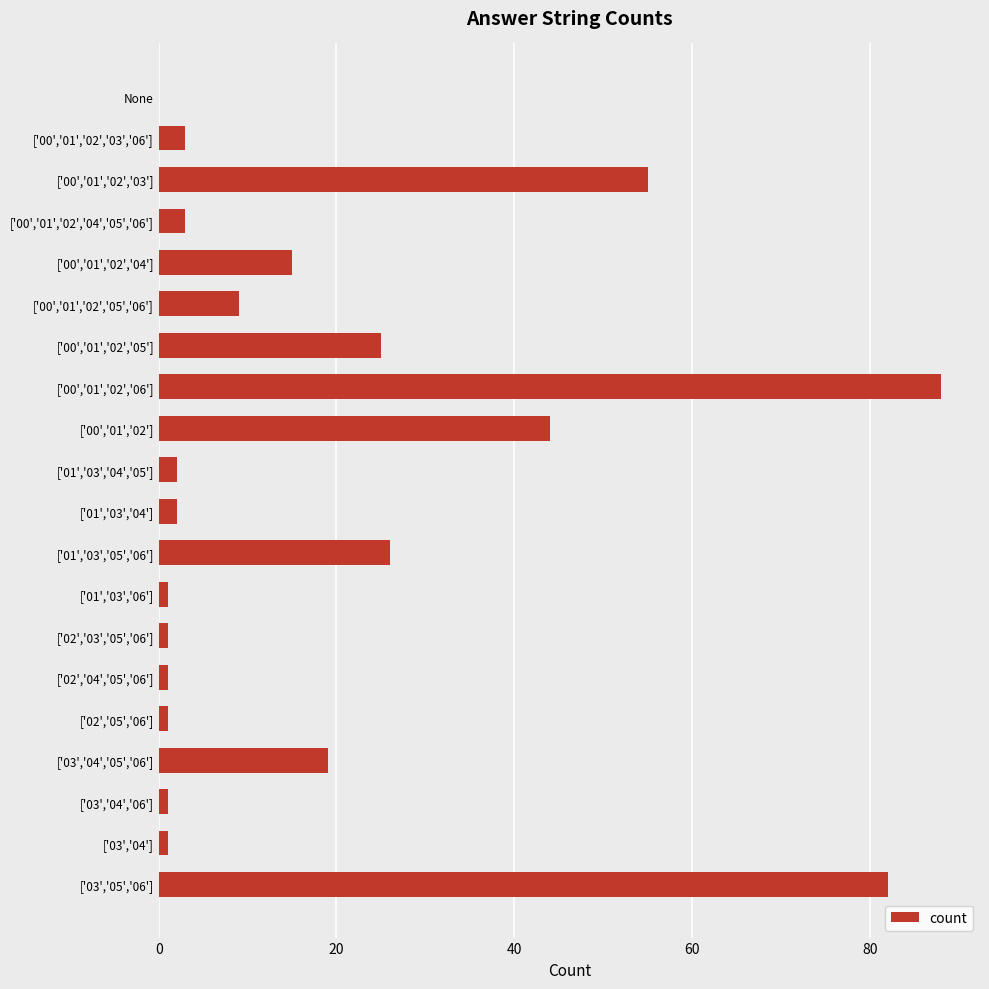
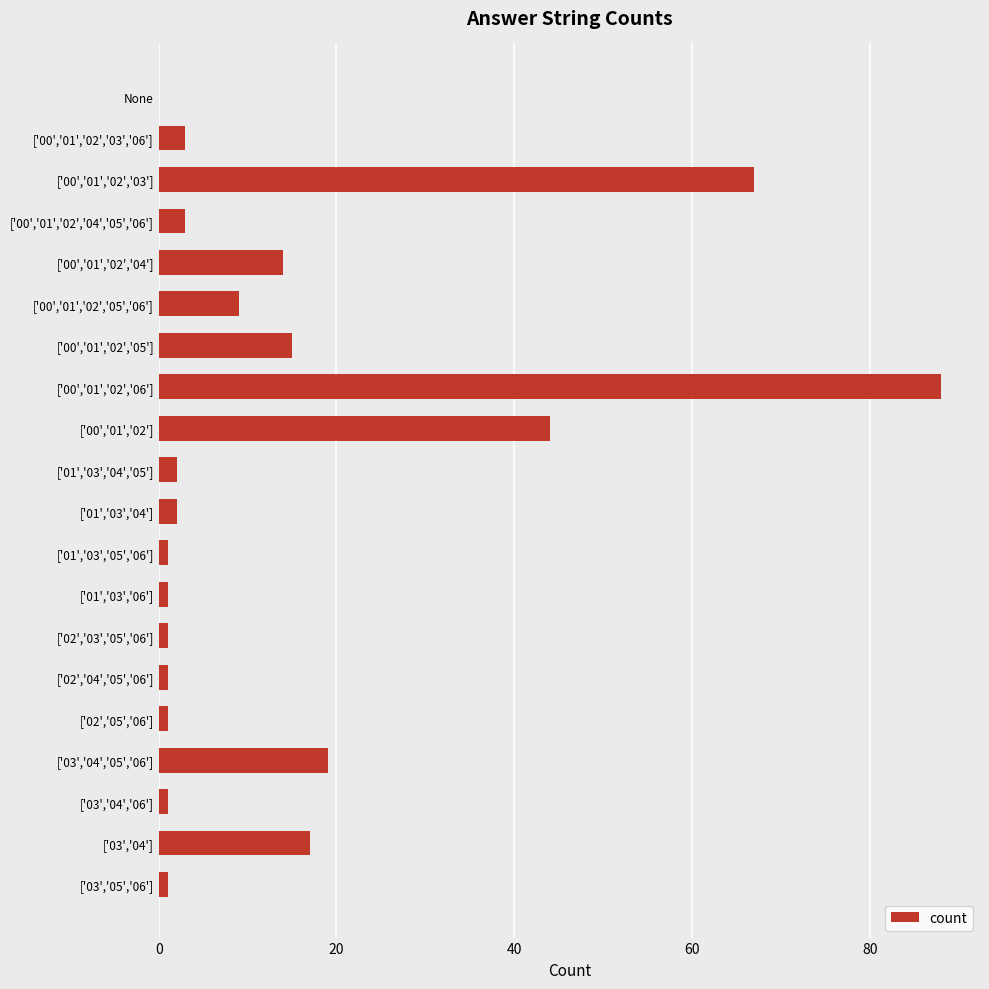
['00','01','02','03']: 55 -> 67
['00','01','02','04']: 15 -> 14
['00','01','02','05']: 25 -> 15
['01','03','05','06']: 26 -> 1
['03','04']: 1 -> 17
['03','05','06']: 82 -> 1
